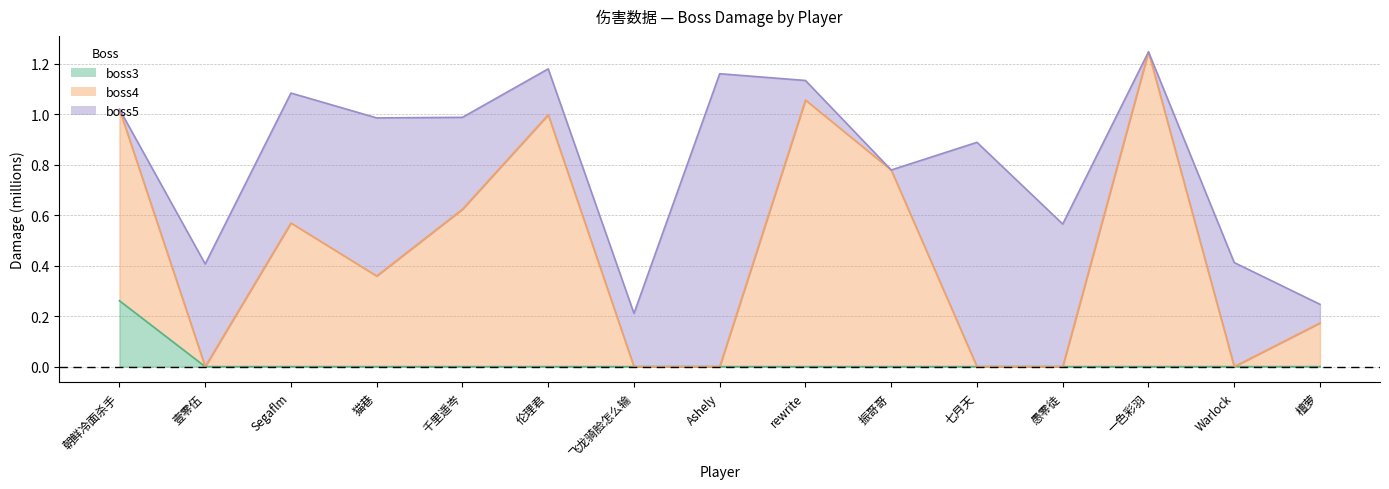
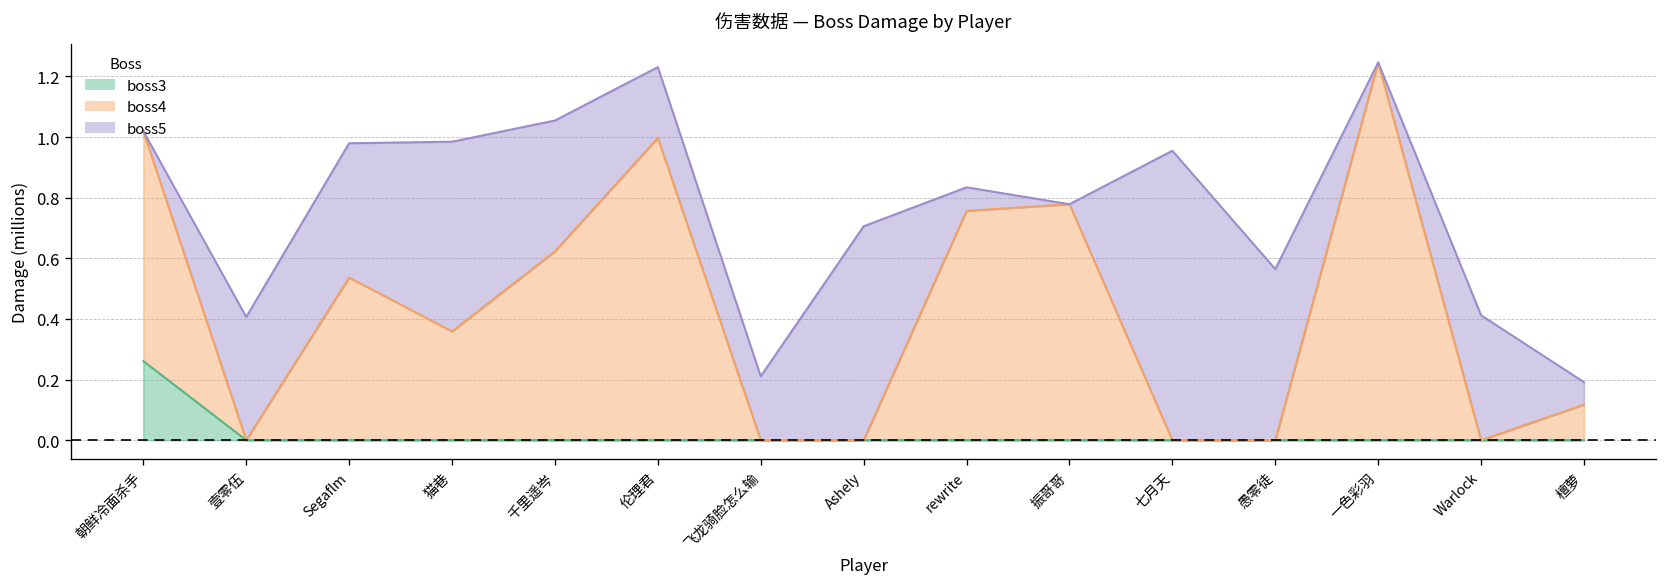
boss4, Segaflm: 0.57 -> 0.54
boss5, Segaflm: 0.51 -> 0.44
boss5, 千里遥岑: 0.36 -> 0.43
boss5, 伦理君: 0.18 -> 0.23
boss5, Ashely: 1.16 -> 0.71
boss4, rewrite: 1.06 -> 0.76
boss5, 七月天: 0.89 -> 0.95
boss4, 檀萝: 0.17 -> 0.12
